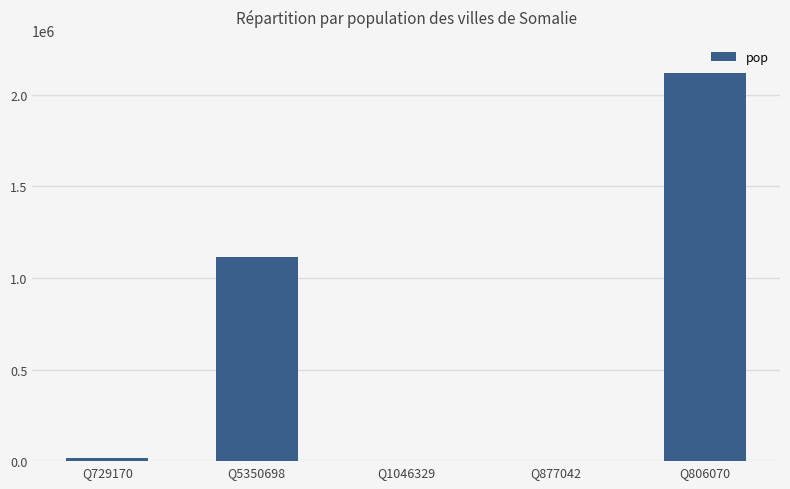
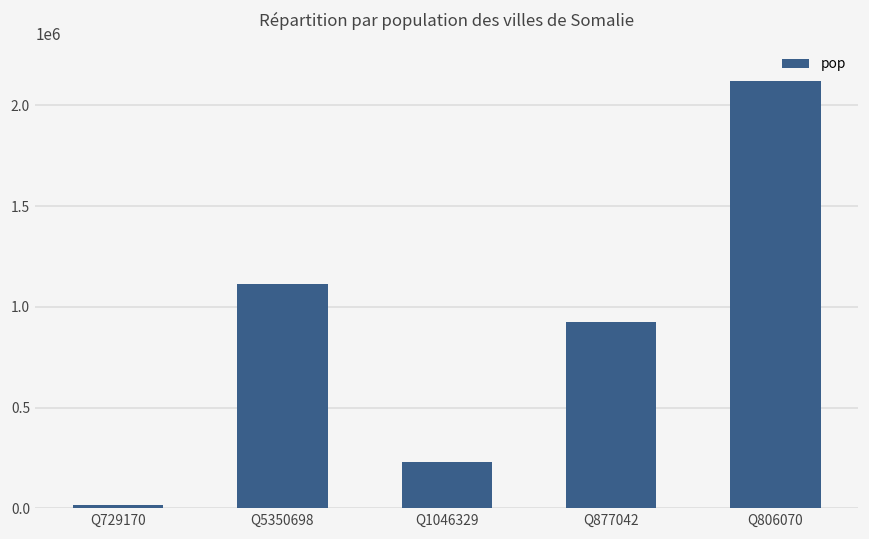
Q1046329: 0 -> 230000
Q877042: 0 -> 930000
